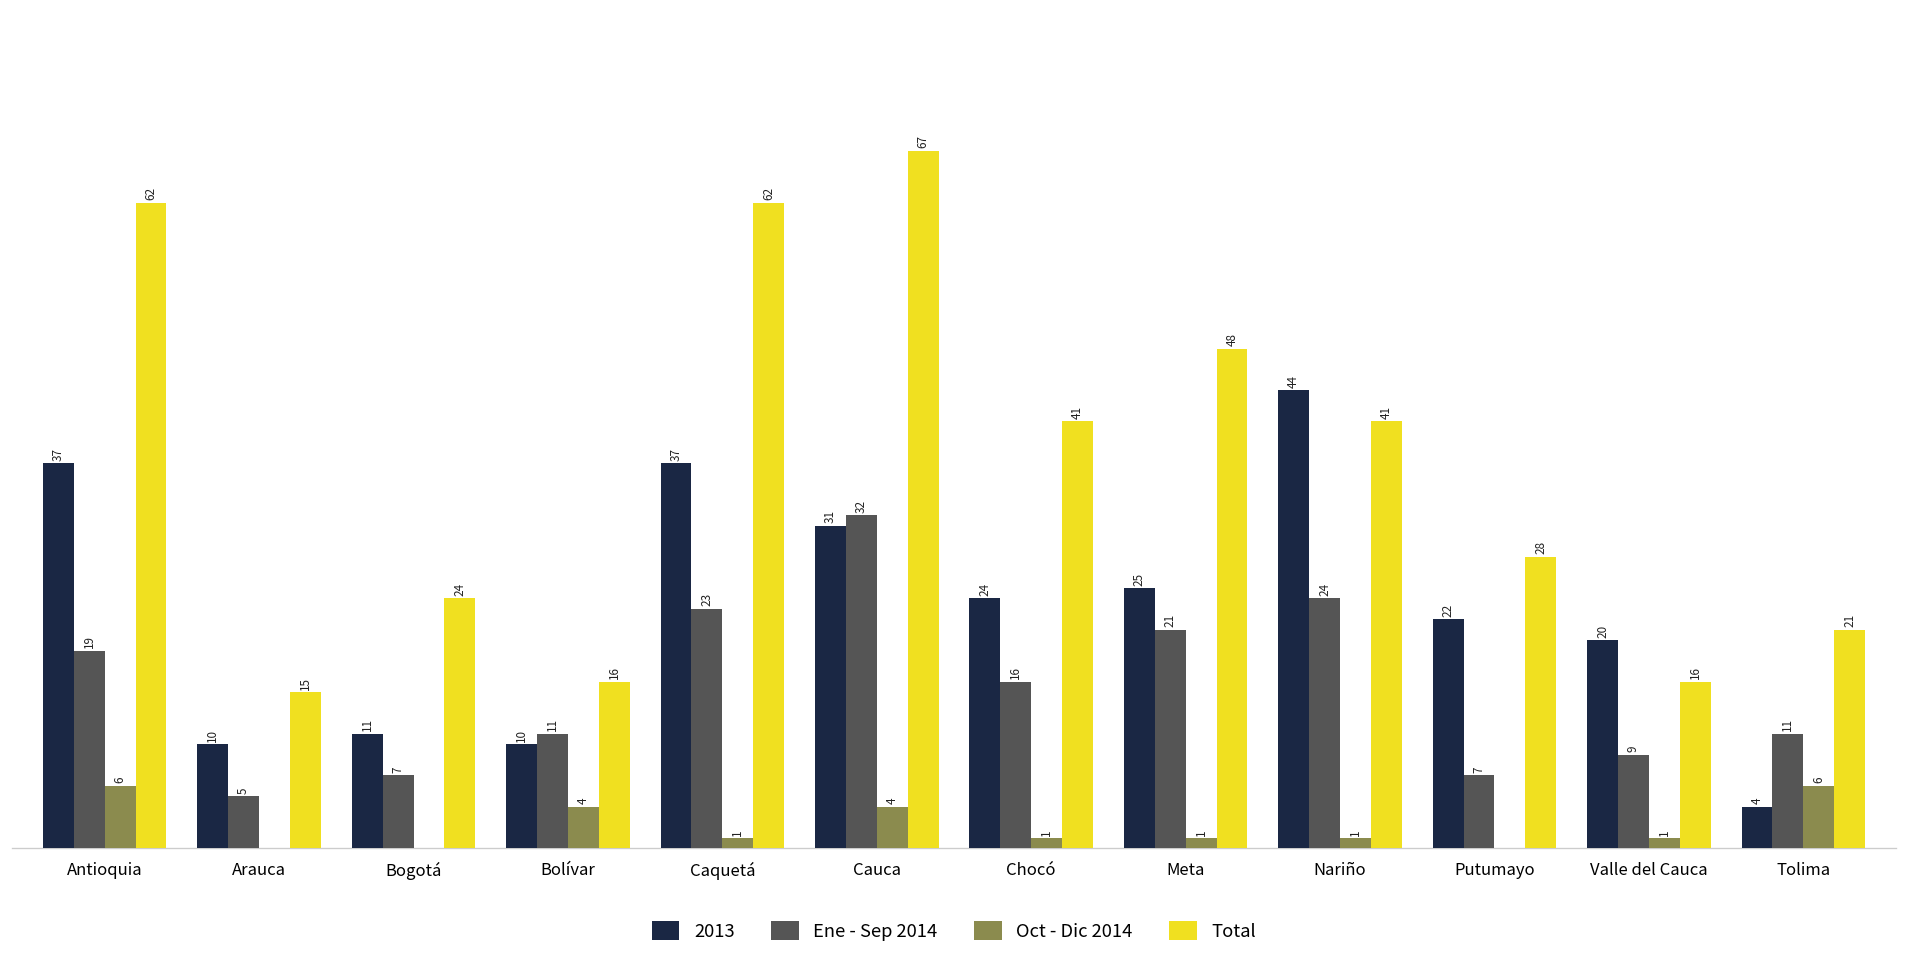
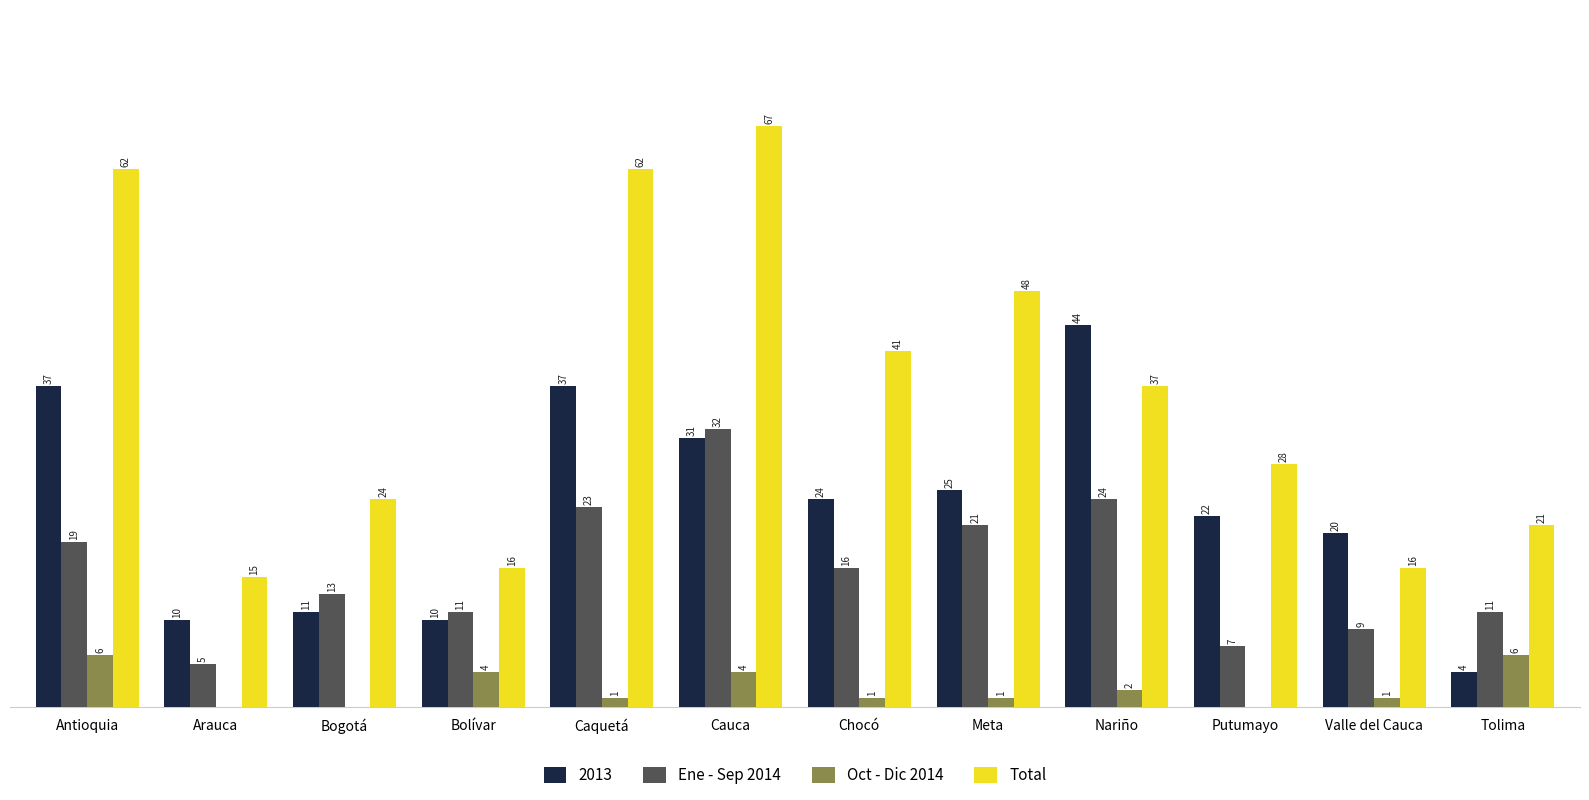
Ene - Sep 2014, Bogotá: 7 -> 13
Oct - Dic 2014, Nariño: 1 -> 2
Total, Nariño: 41 -> 37
